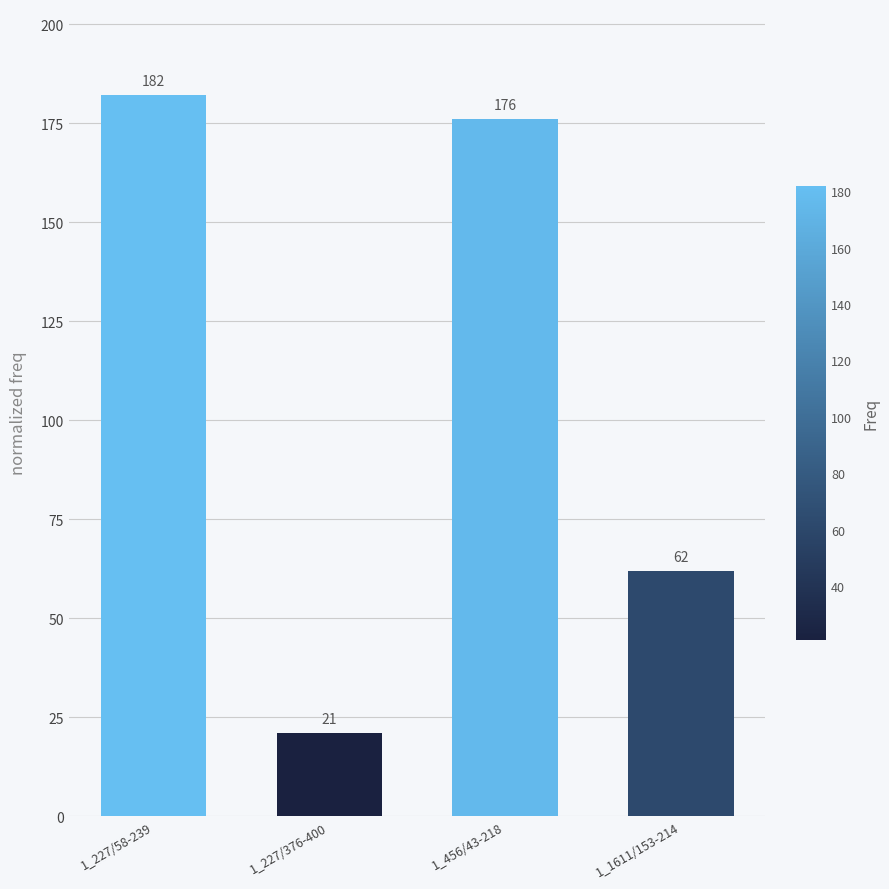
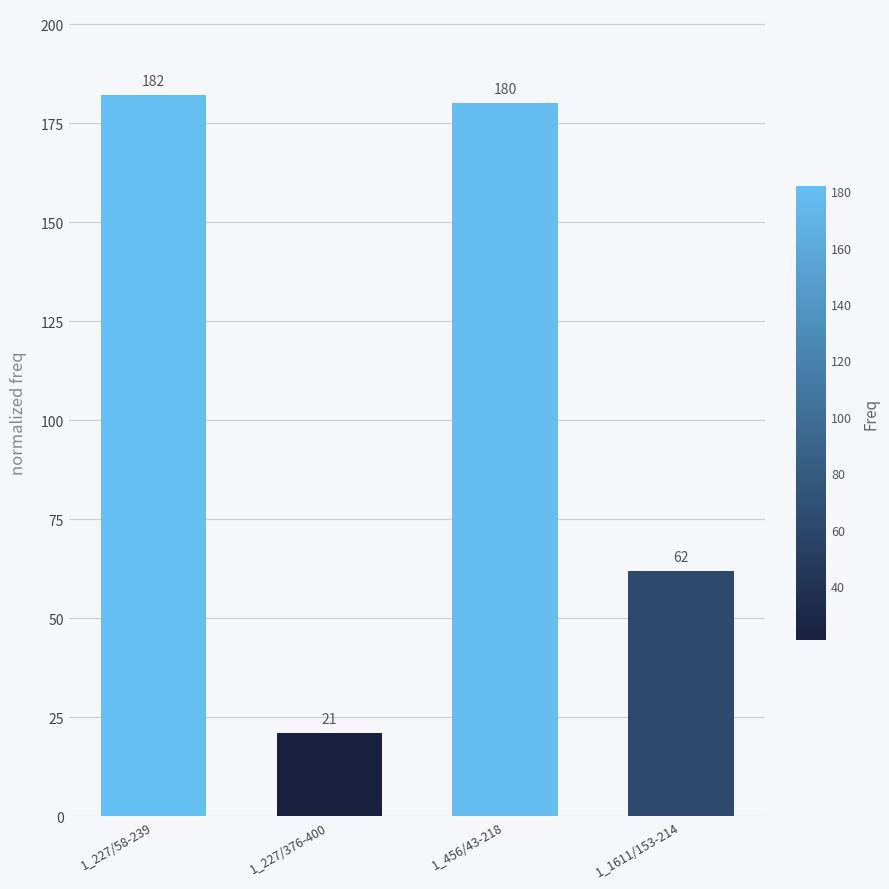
1_456/43-218: 176 -> 180
